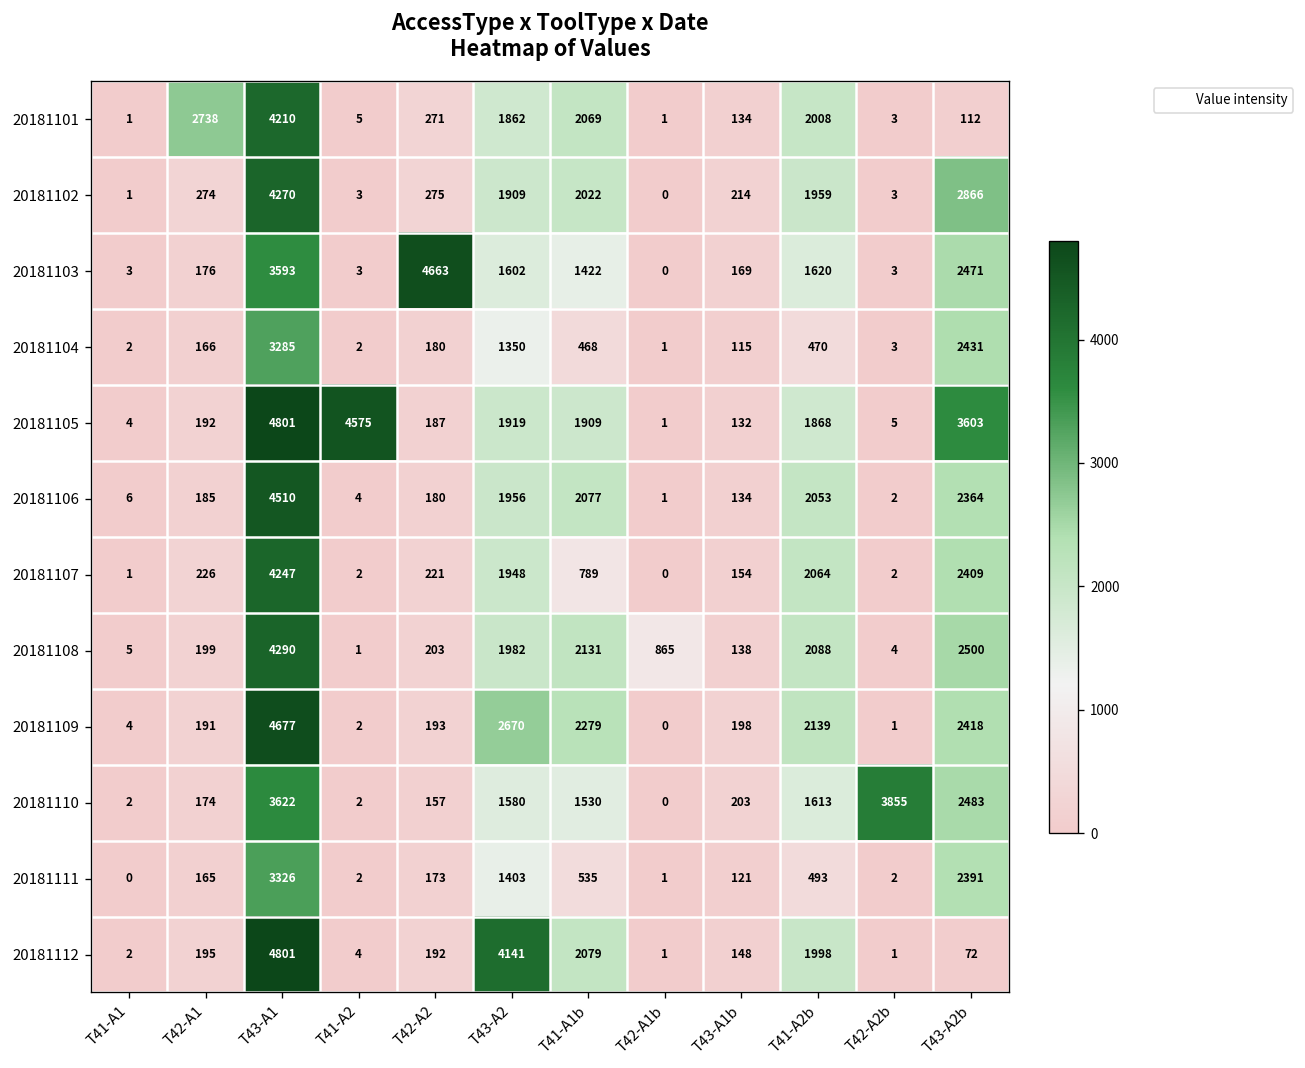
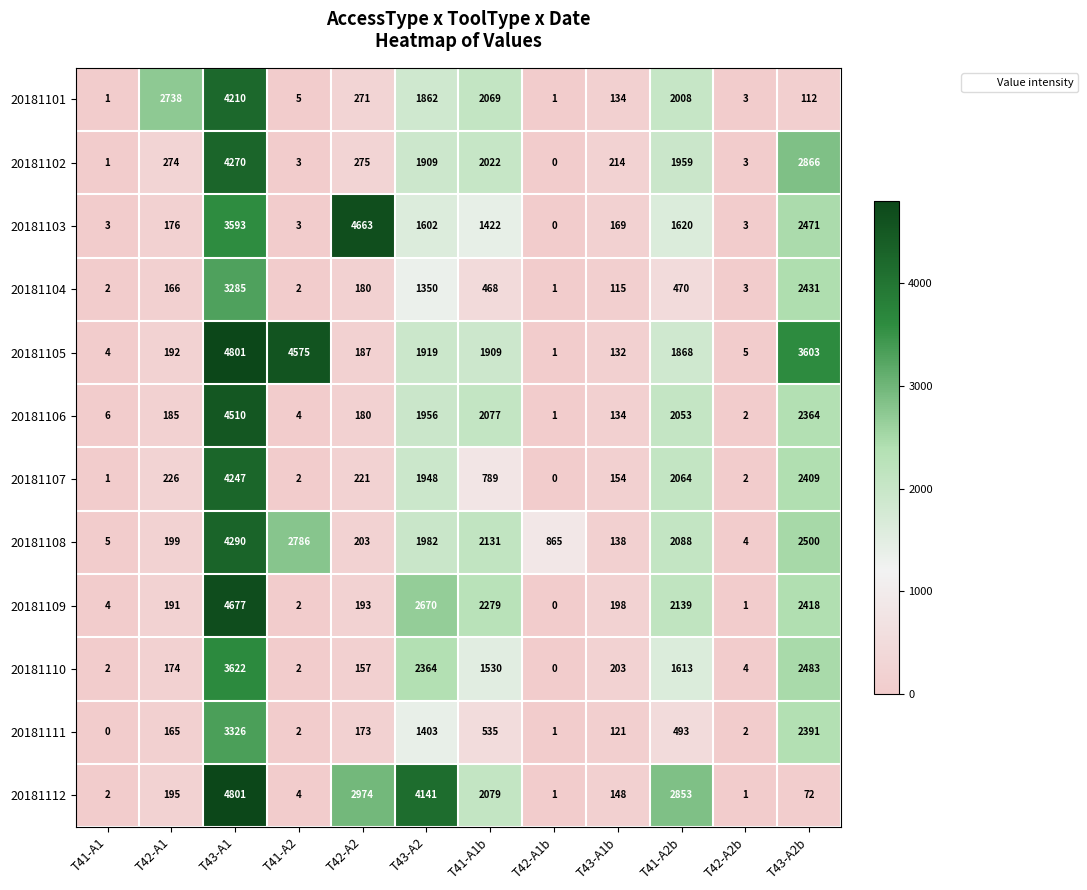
20181108, T41-A2: 1 -> 2786
20181110, T43-A2: 1580 -> 2364
20181110, T42-A2b: 3855 -> 4
20181112, T42-A2: 192 -> 2974
20181112, T41-A2b: 1998 -> 2853
